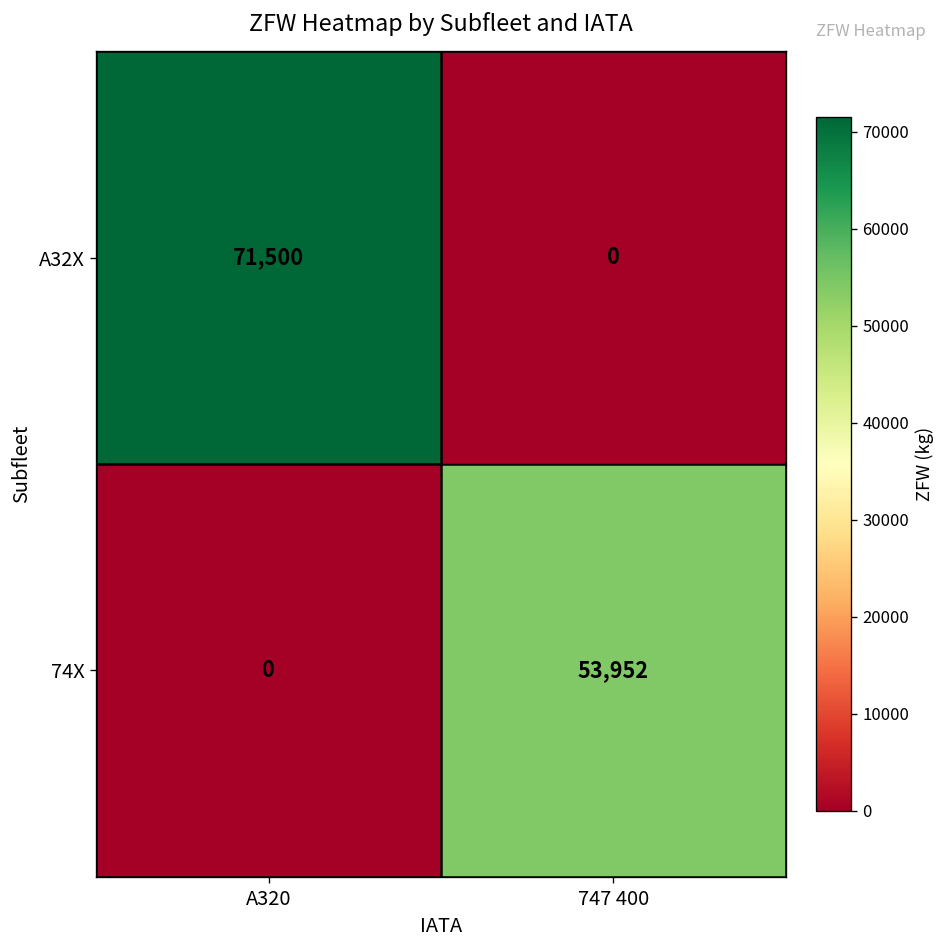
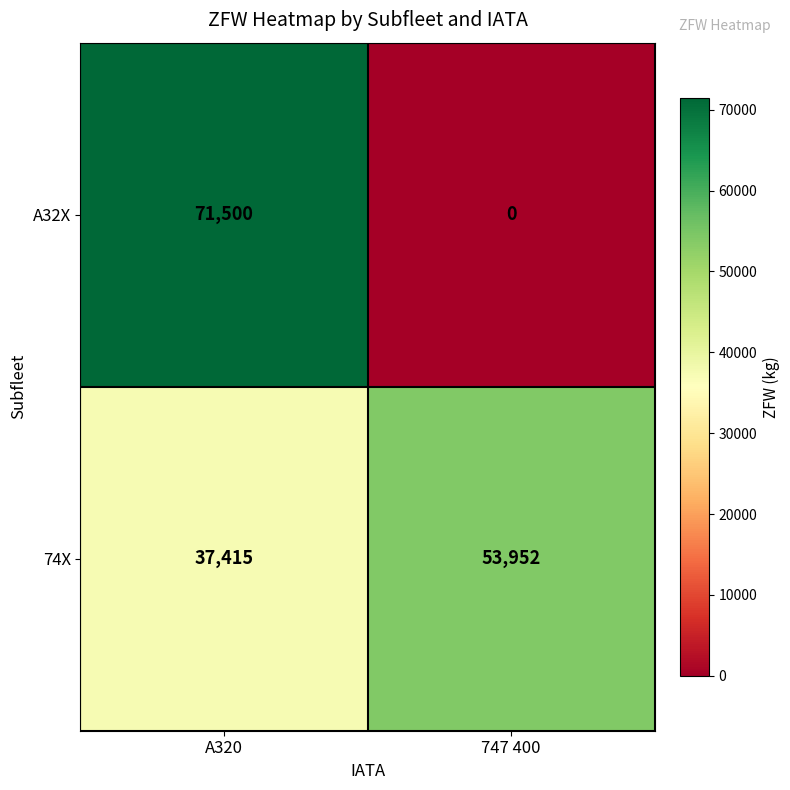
74X, A320: 0 -> 37,415
